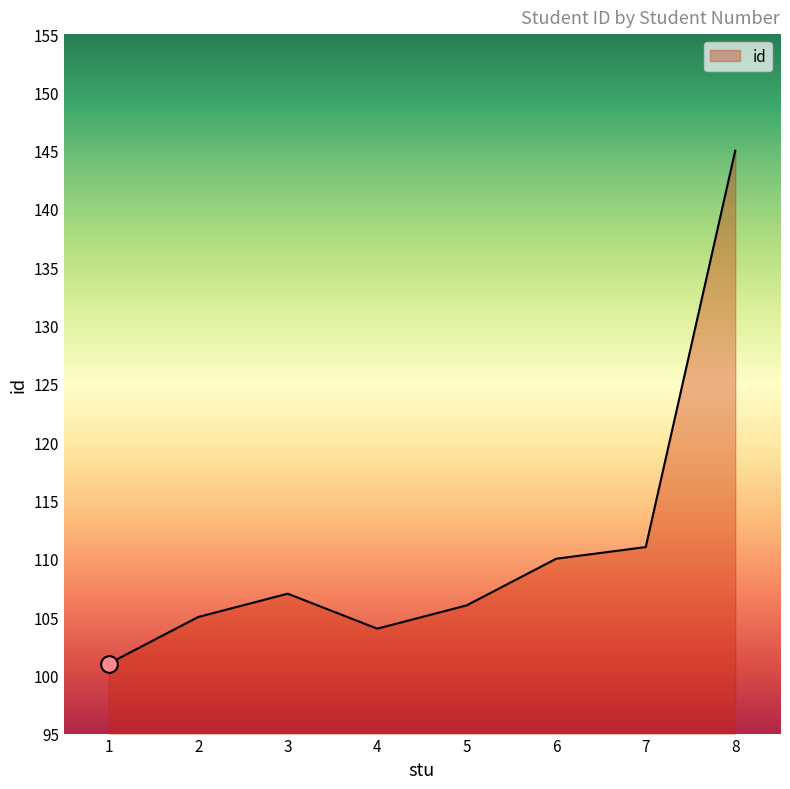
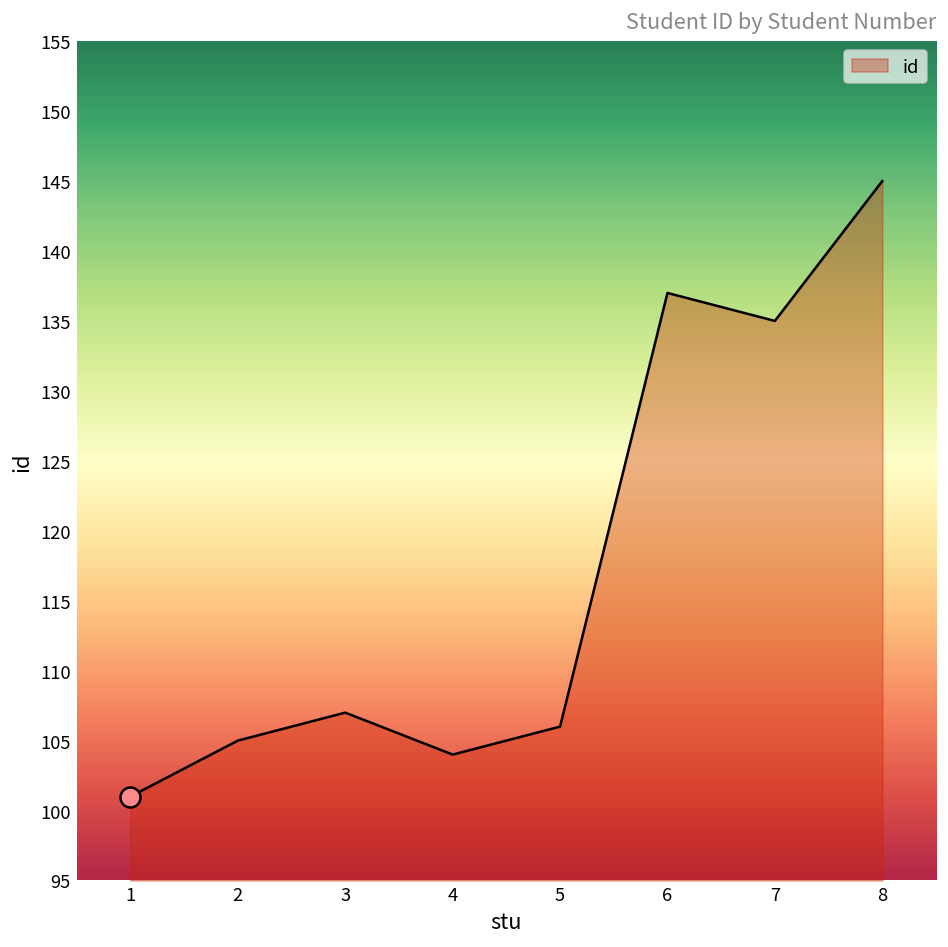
id, 6: 110 -> 137
id, 7: 111 -> 135
